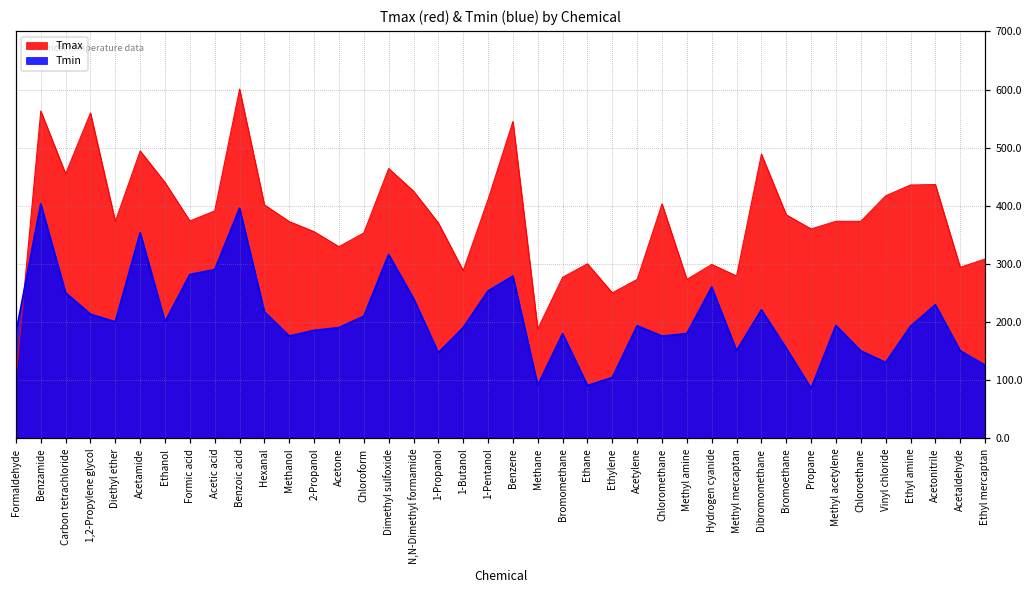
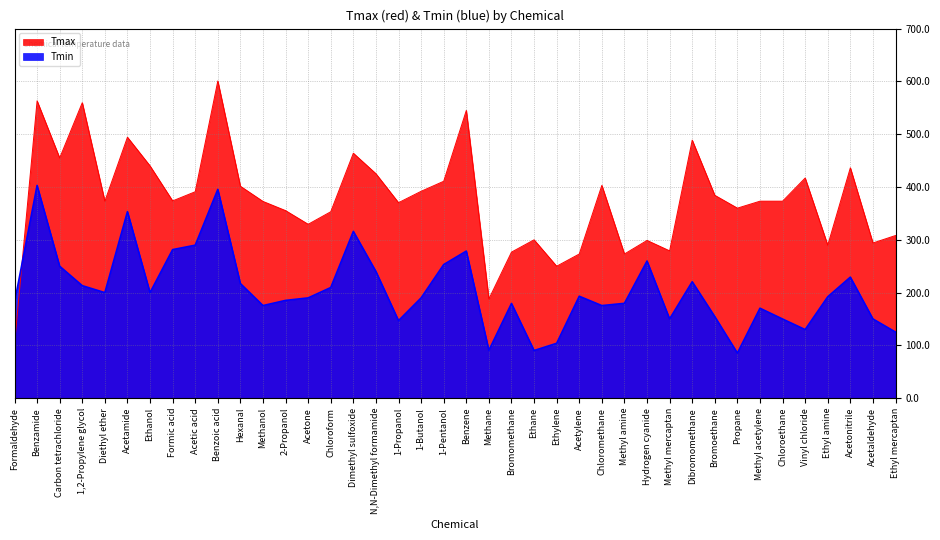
Tmax, 1-Butanol: 290 -> 390
Tmin, Methyl acetylene: 190 -> 170
Tmax, Ethyl amine: 440 -> 290
